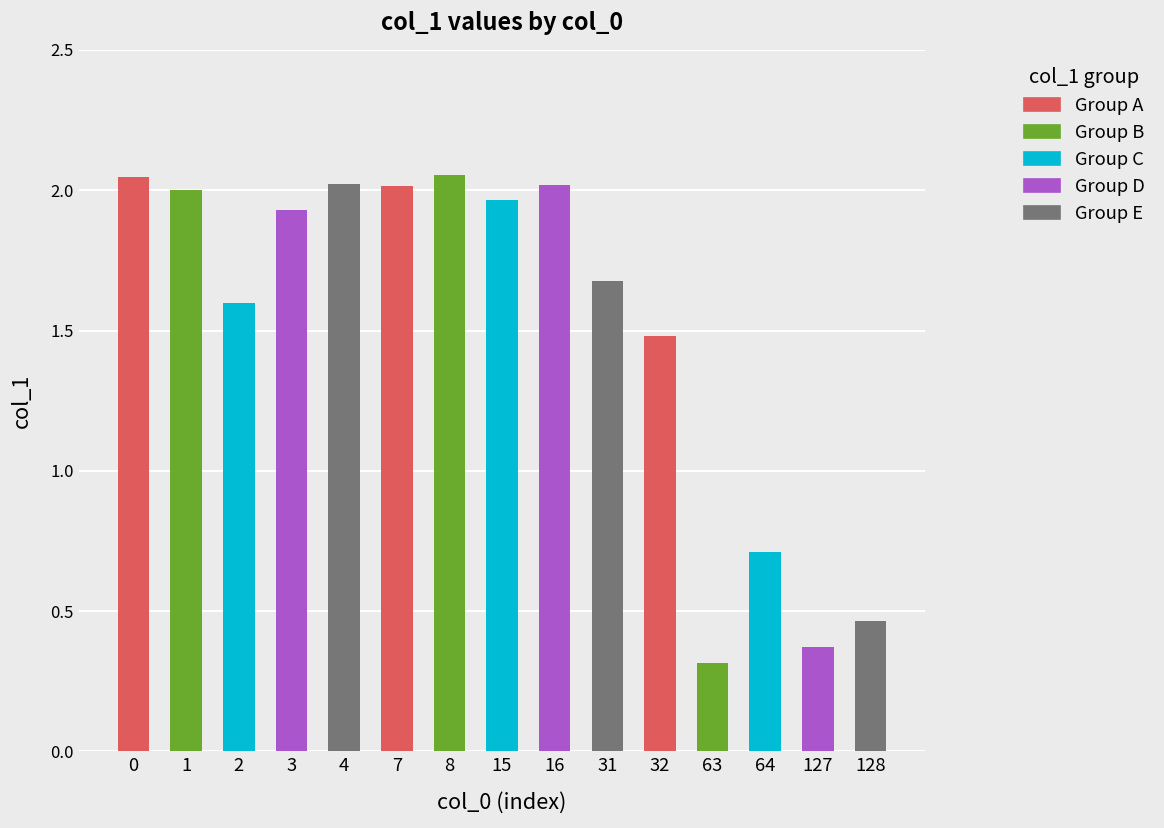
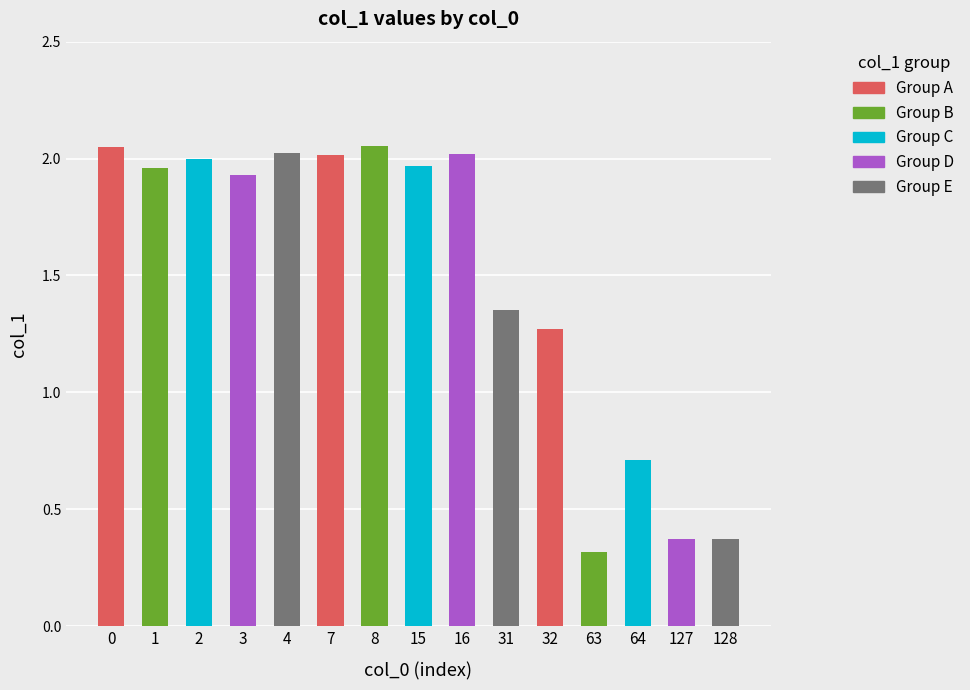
1: 2.00 -> 1.96
2: 1.60 -> 2.00
31: 1.68 -> 1.35
32: 1.48 -> 1.27
128: 0.47 -> 0.37
